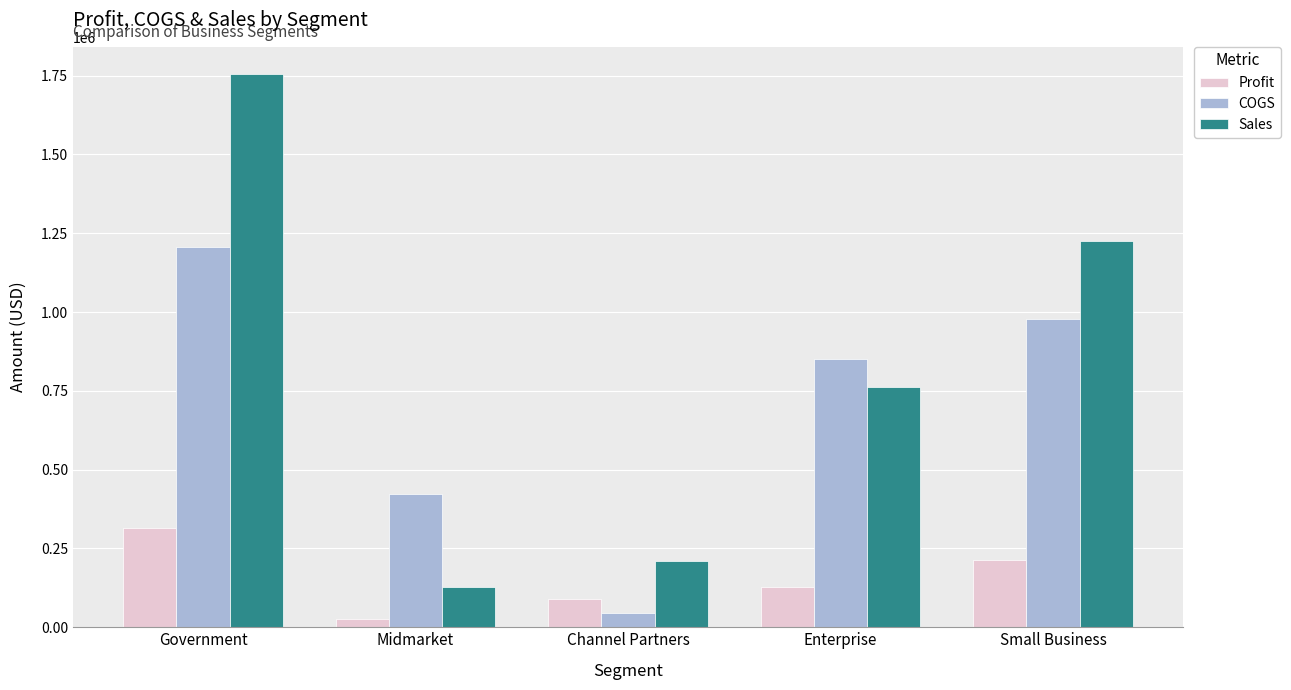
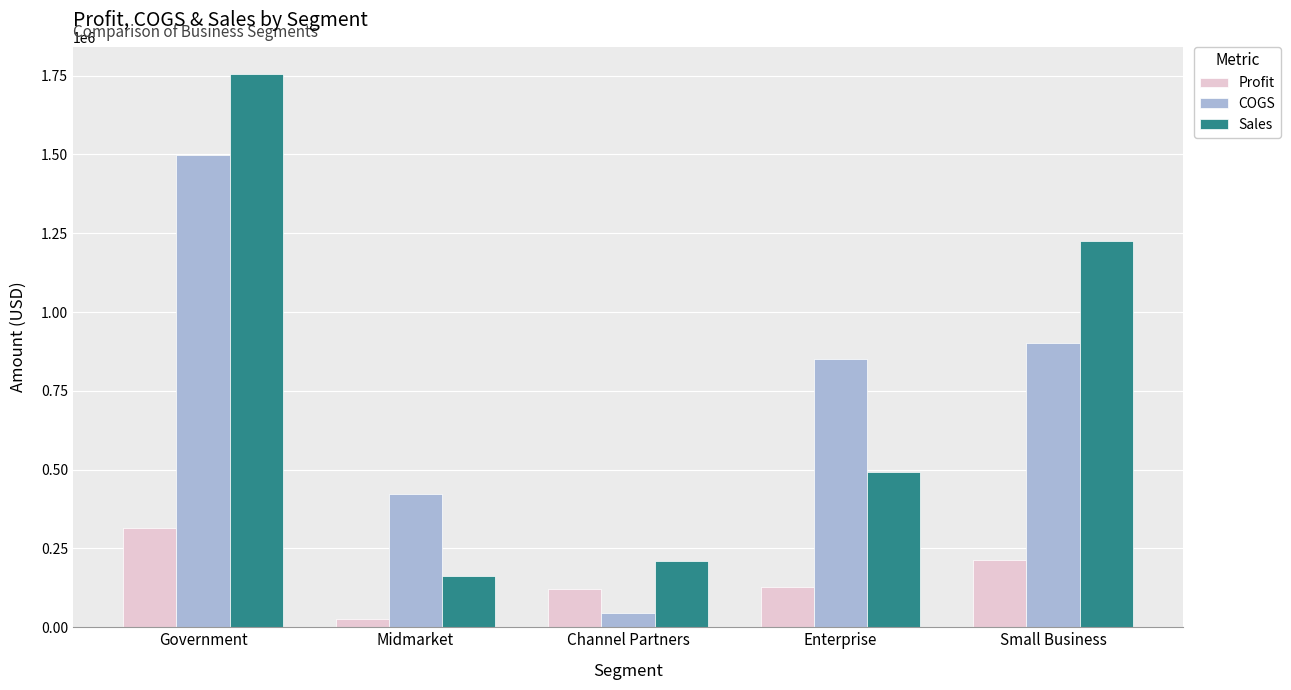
COGS, Government: 1210000 -> 1500000
Sales, Midmarket: 130000 -> 160000
Profit, Channel Partners: 90000 -> 120000
Sales, Enterprise: 760000 -> 490000
COGS, Small Business: 980000 -> 900000
